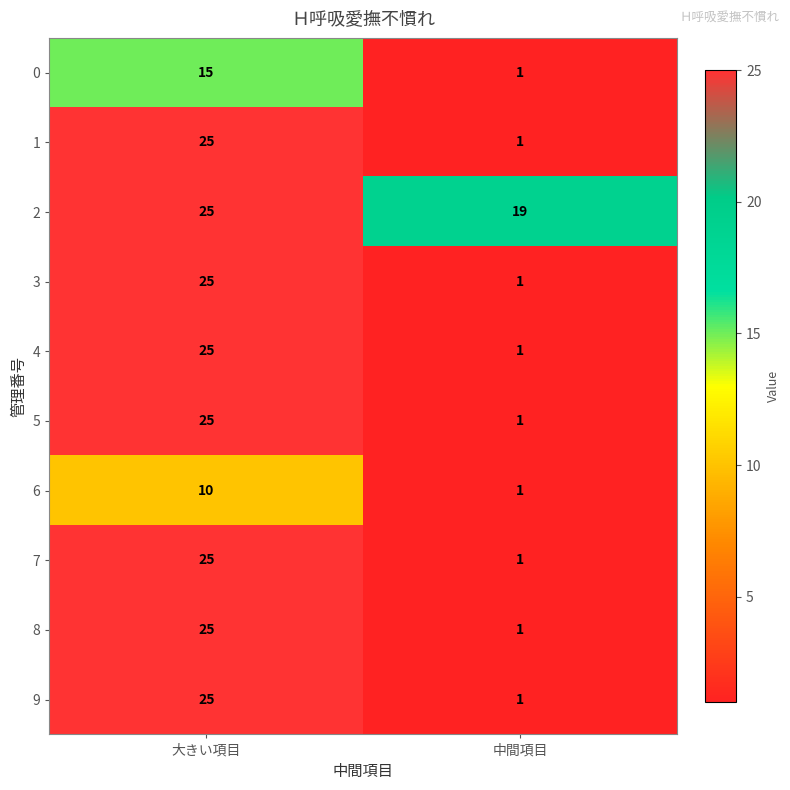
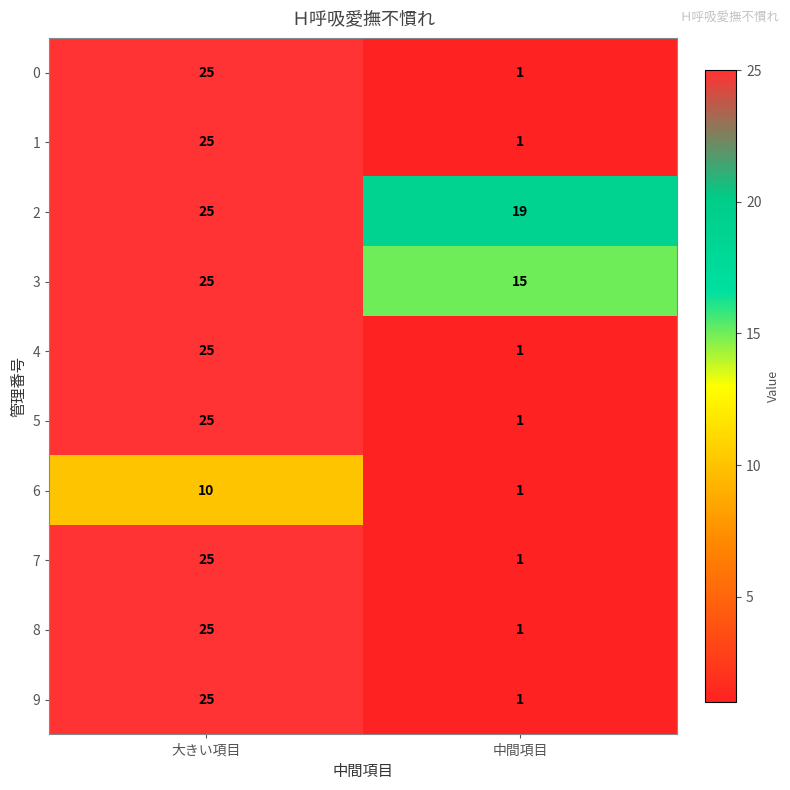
0, 大きい項目: 15 -> 25
3, 中間項目: 1 -> 15
